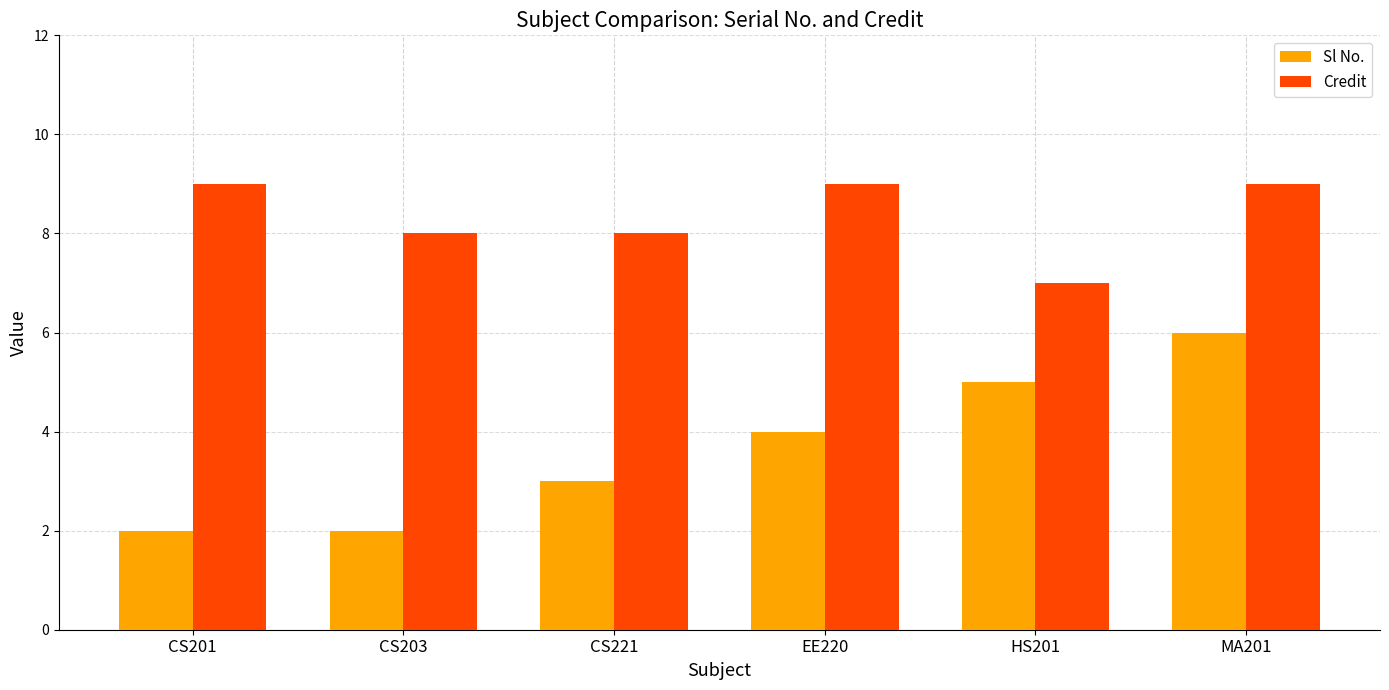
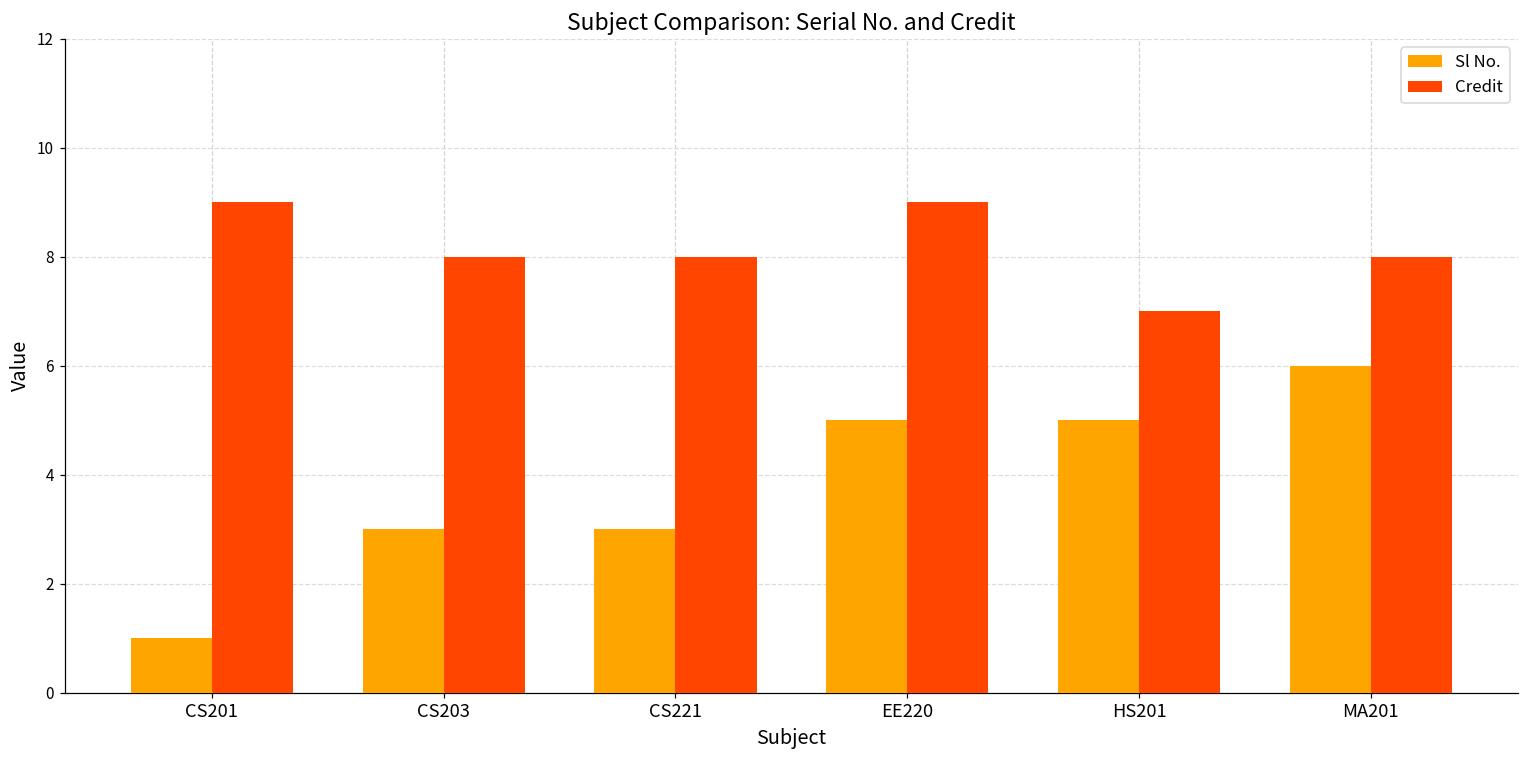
Sl No., CS201: 2 -> 1
Sl No., CS203: 2 -> 3
Sl No., EE220: 4 -> 5
Credit, MA201: 9 -> 8
